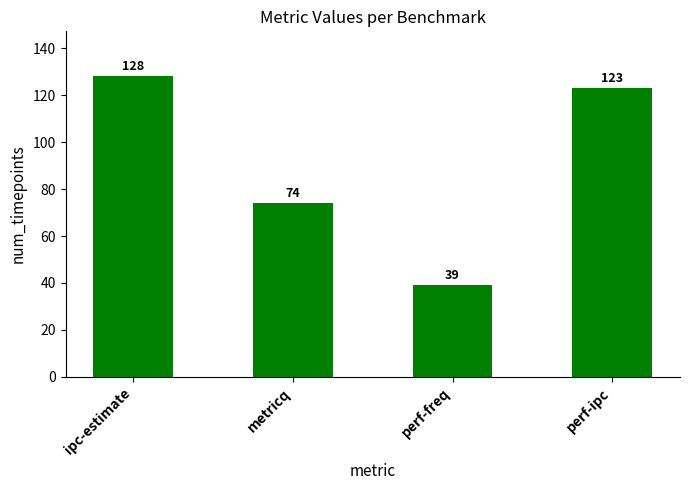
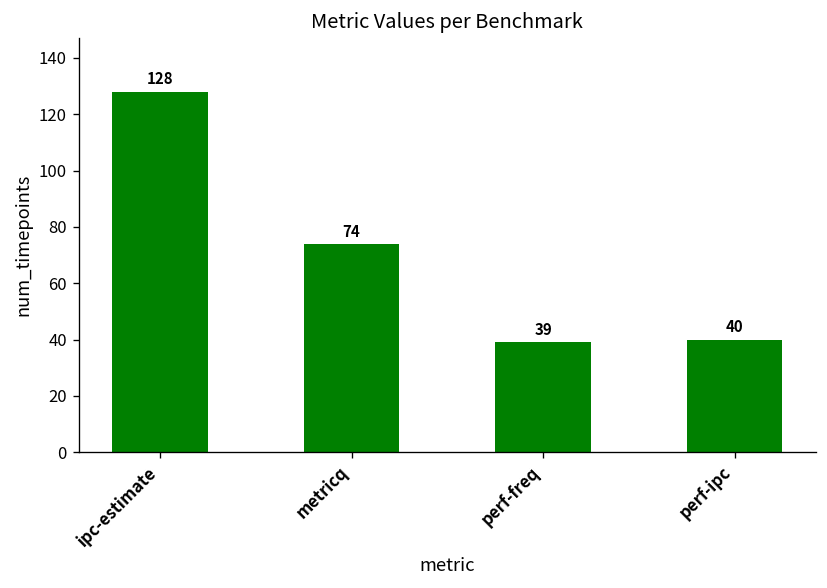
perf-ipc: 123 -> 40
